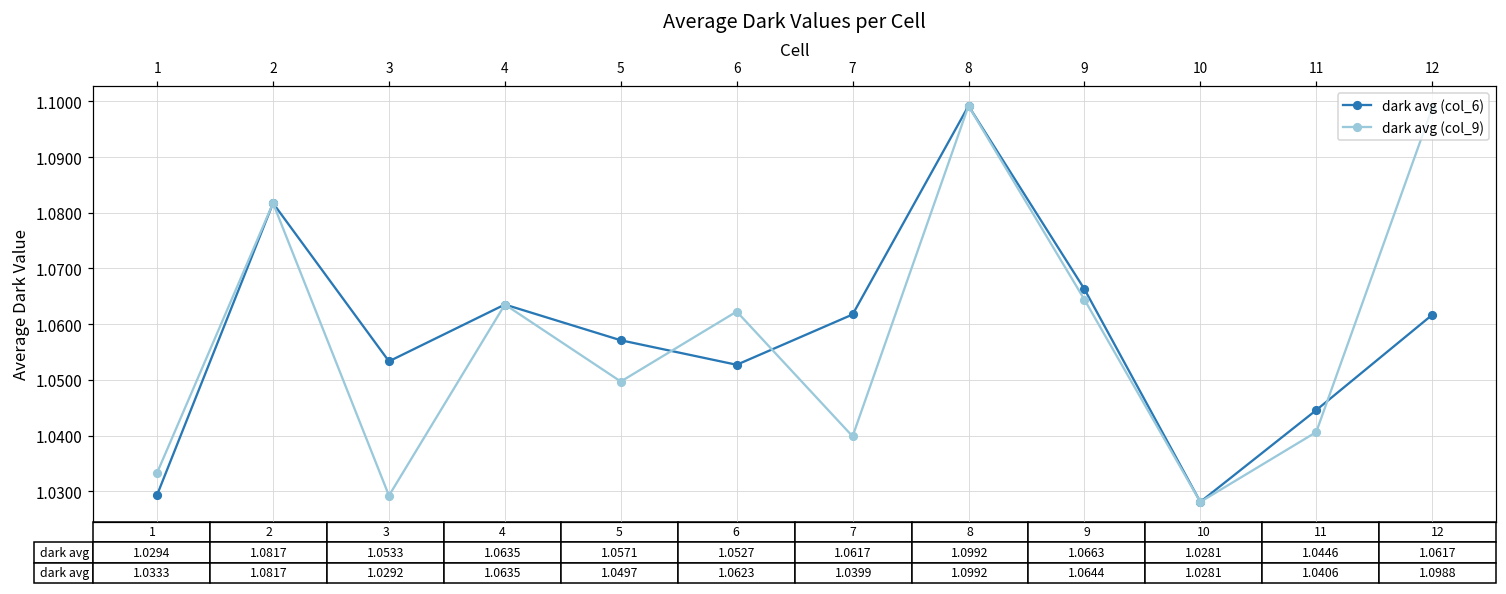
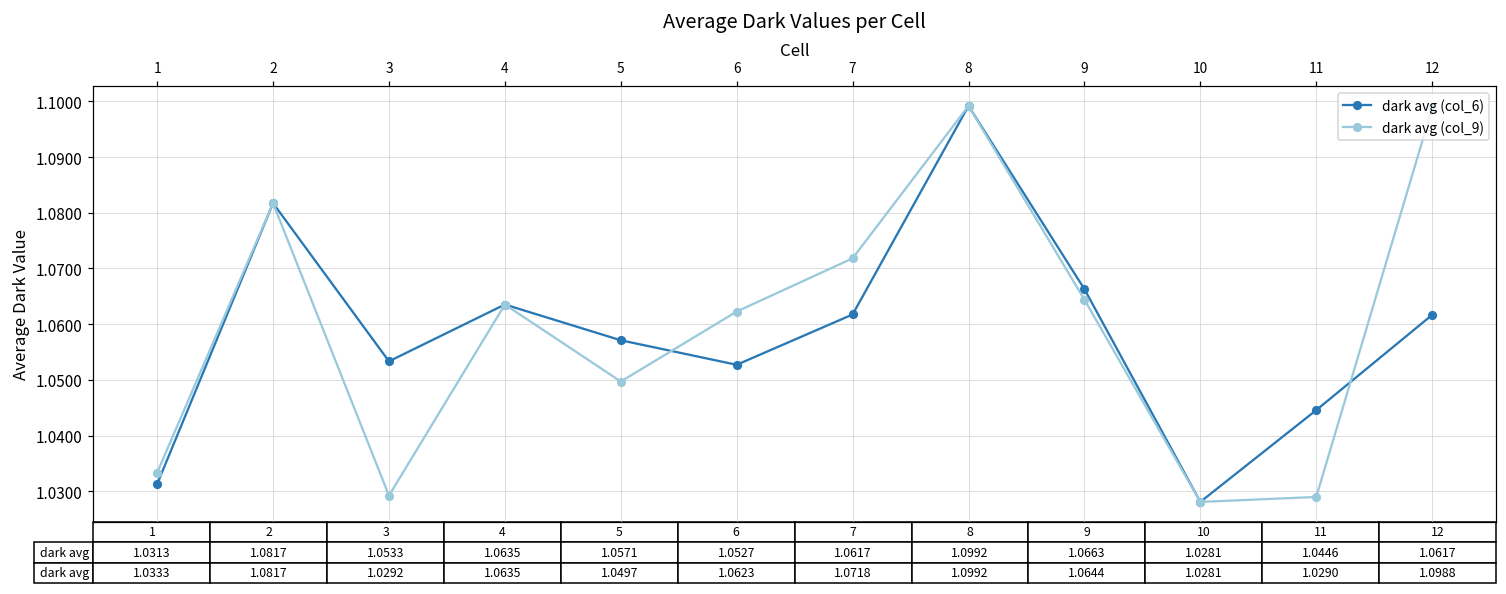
dark avg (col_6), 1: 1.0294 -> 1.0313
dark avg (col_9), 7: 1.0399 -> 1.0718
dark avg (col_9), 11: 1.0406 -> 1.0290
